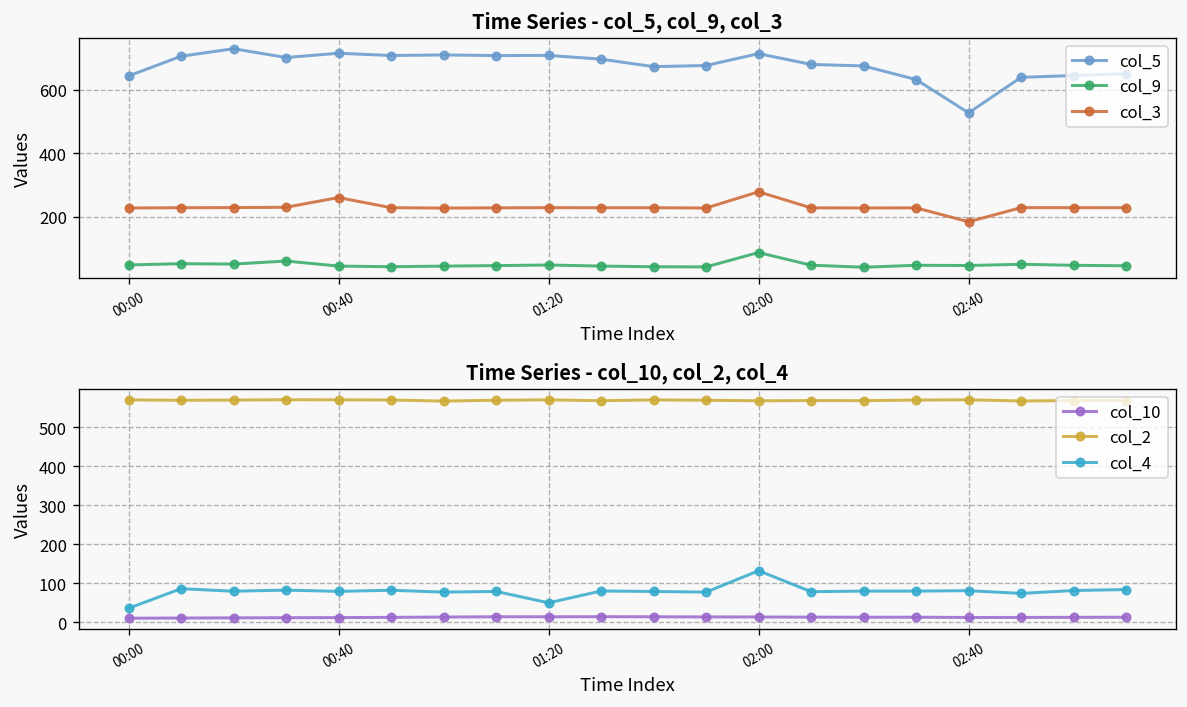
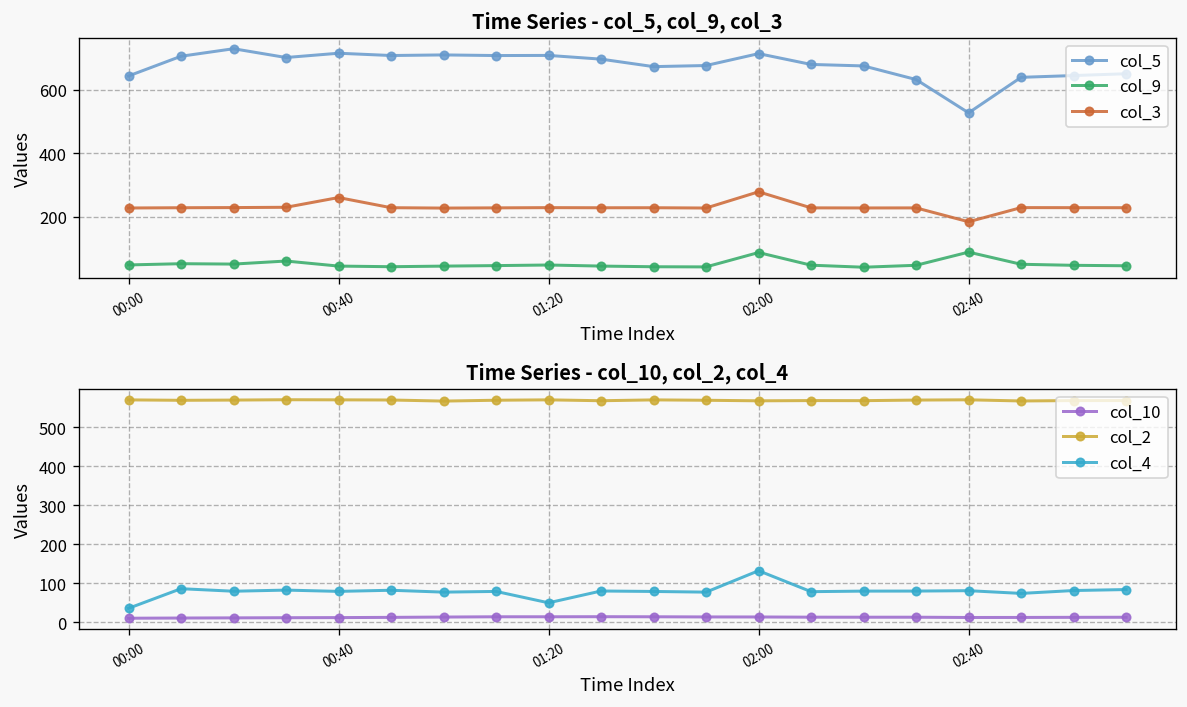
Time Series - col_5, col_9, col_3, col_9, 02:40: 50 -> 90
